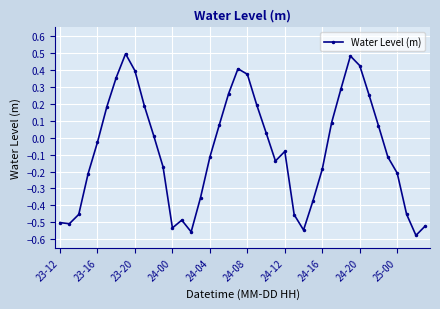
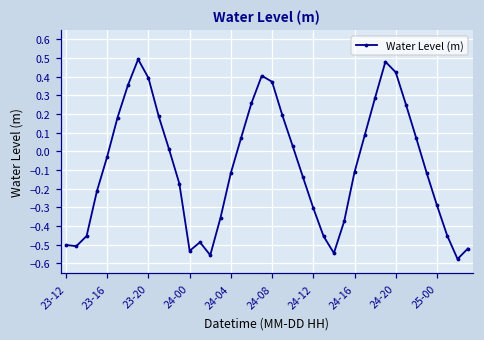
24-12: -0.08 -> -0.30
24-16: -0.19 -> -0.11
25-00: -0.21 -> -0.29
